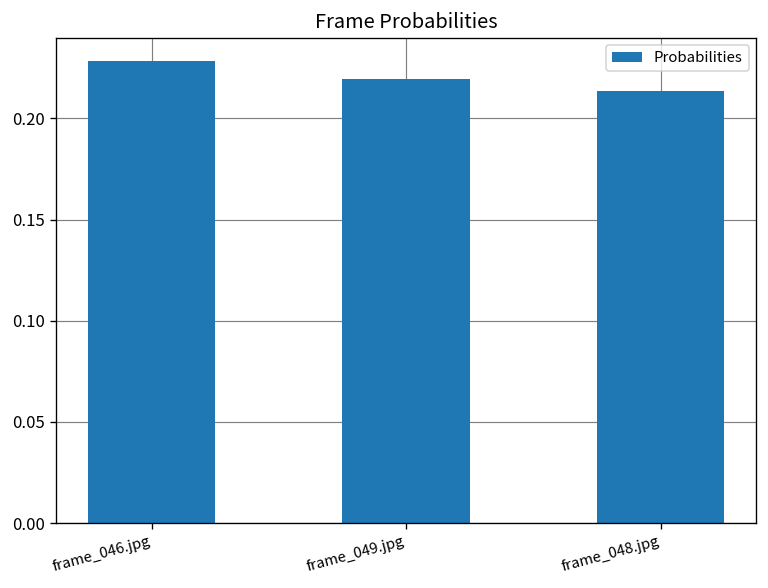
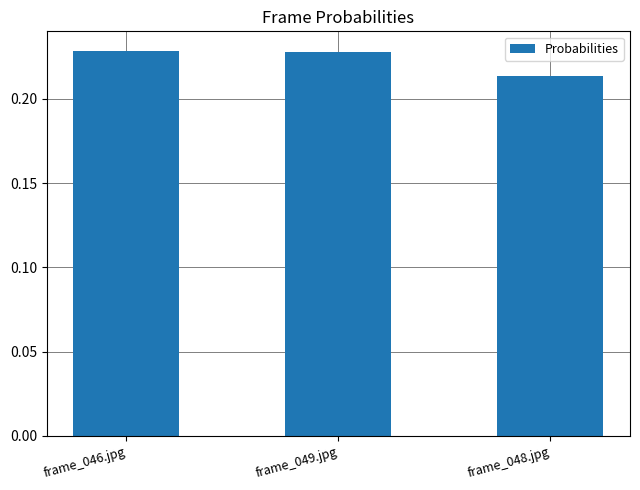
frame_049.jpg: 0.219 -> 0.228
